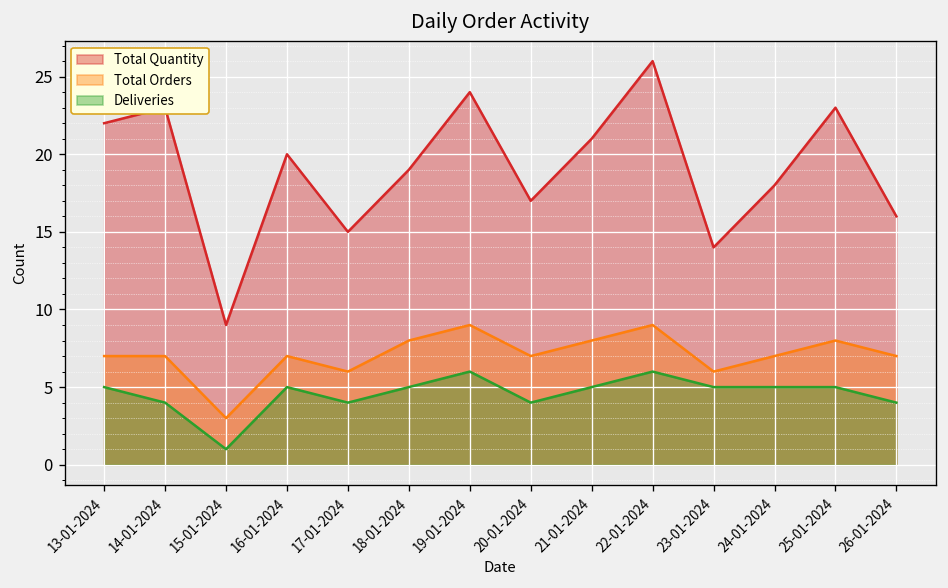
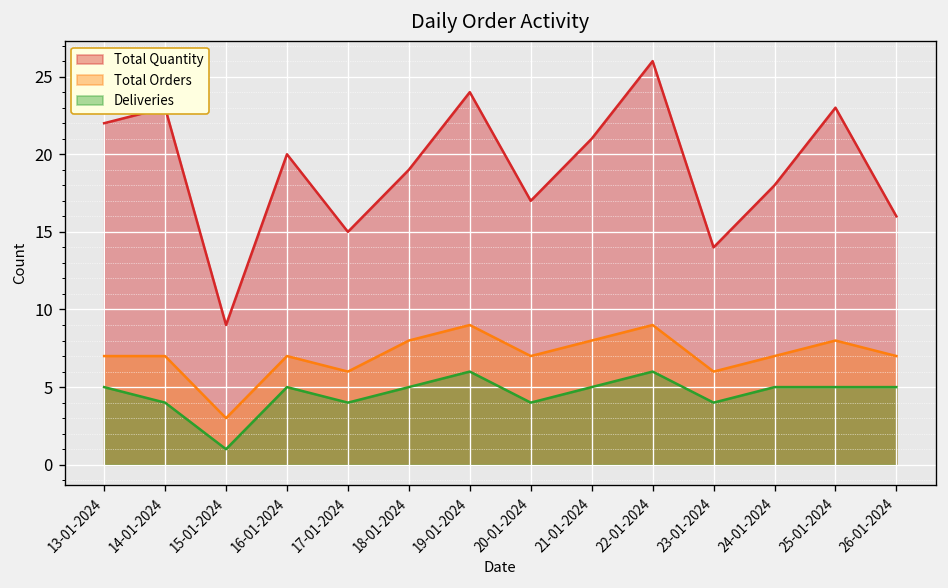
Deliveries, 23-01-2024: 5 -> 4
Deliveries, 26-01-2024: 4 -> 5
